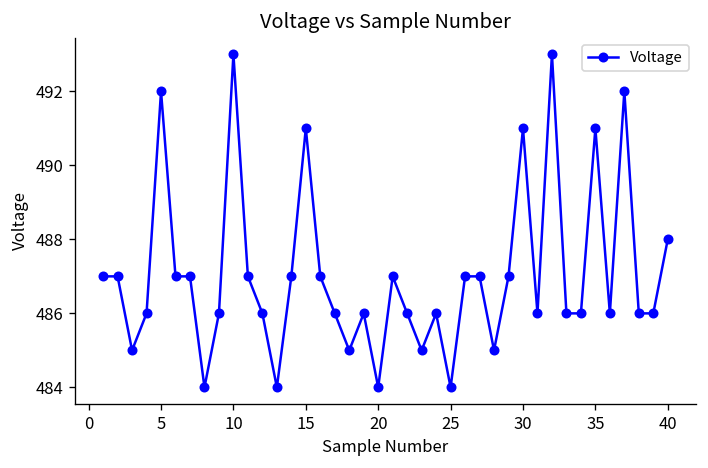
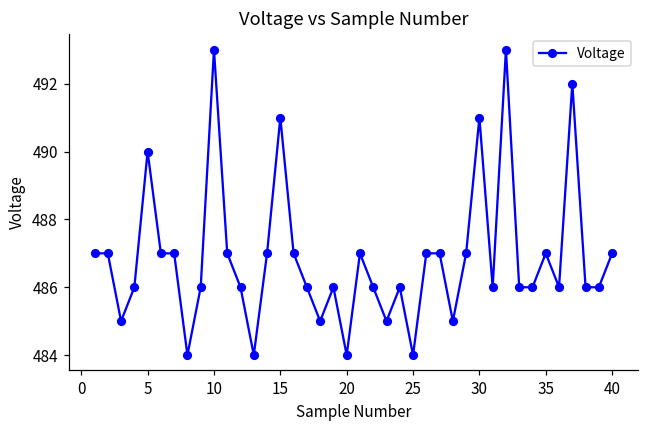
5: 492 -> 490
35: 491 -> 487
40: 488 -> 487
